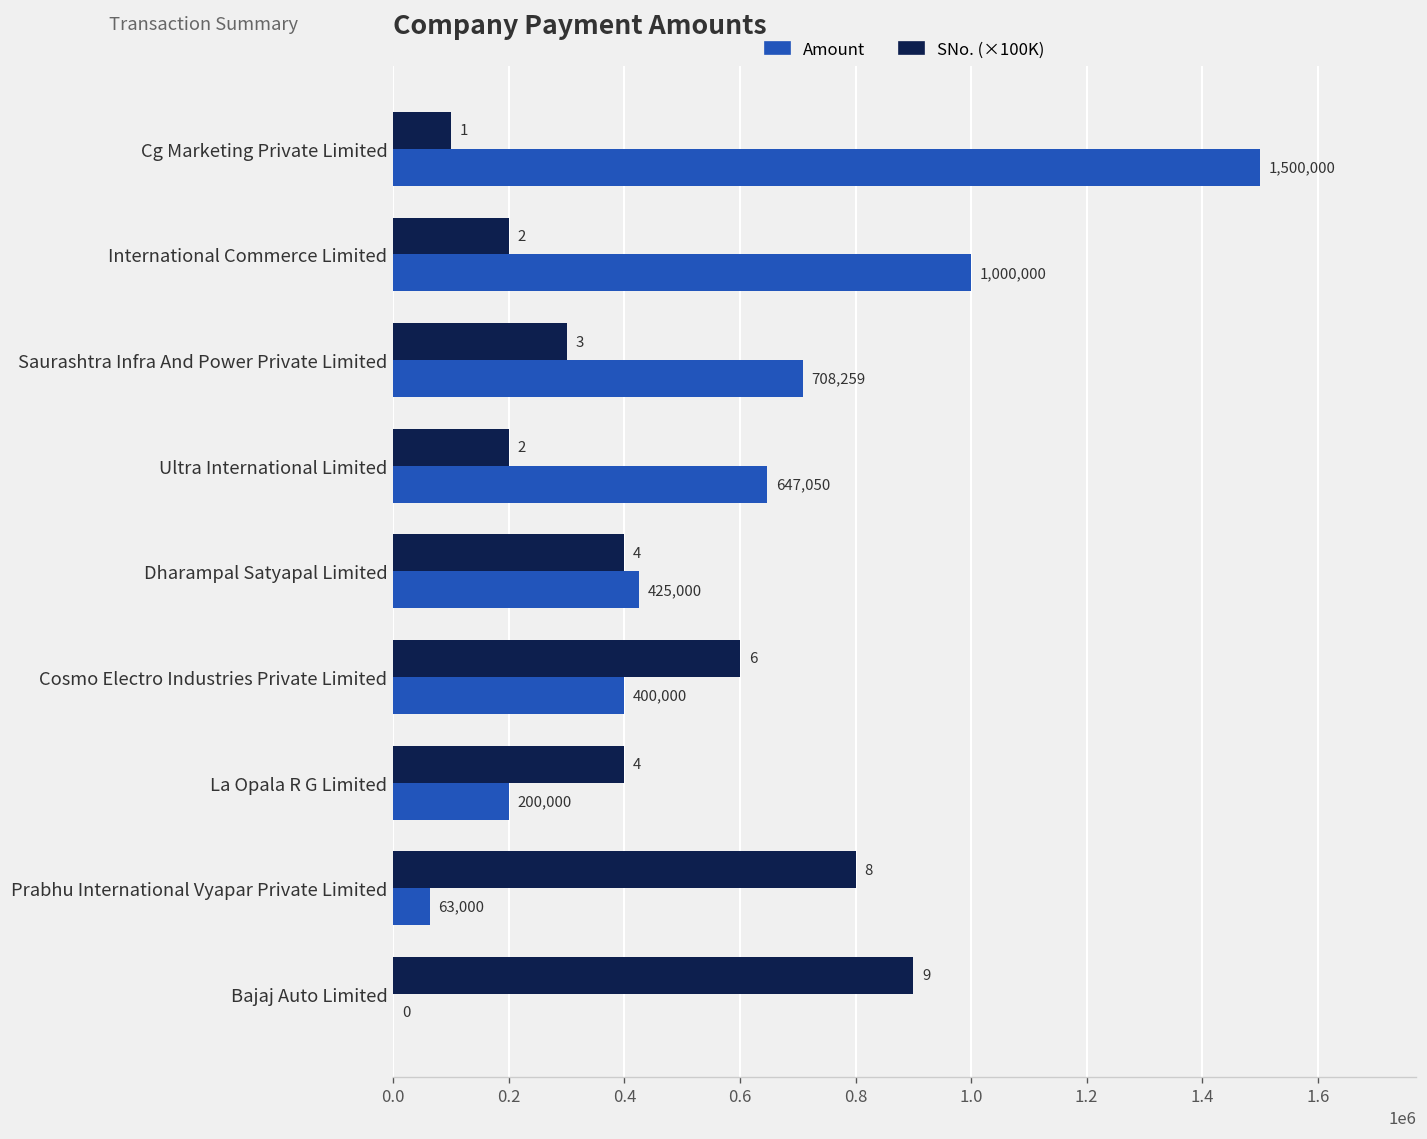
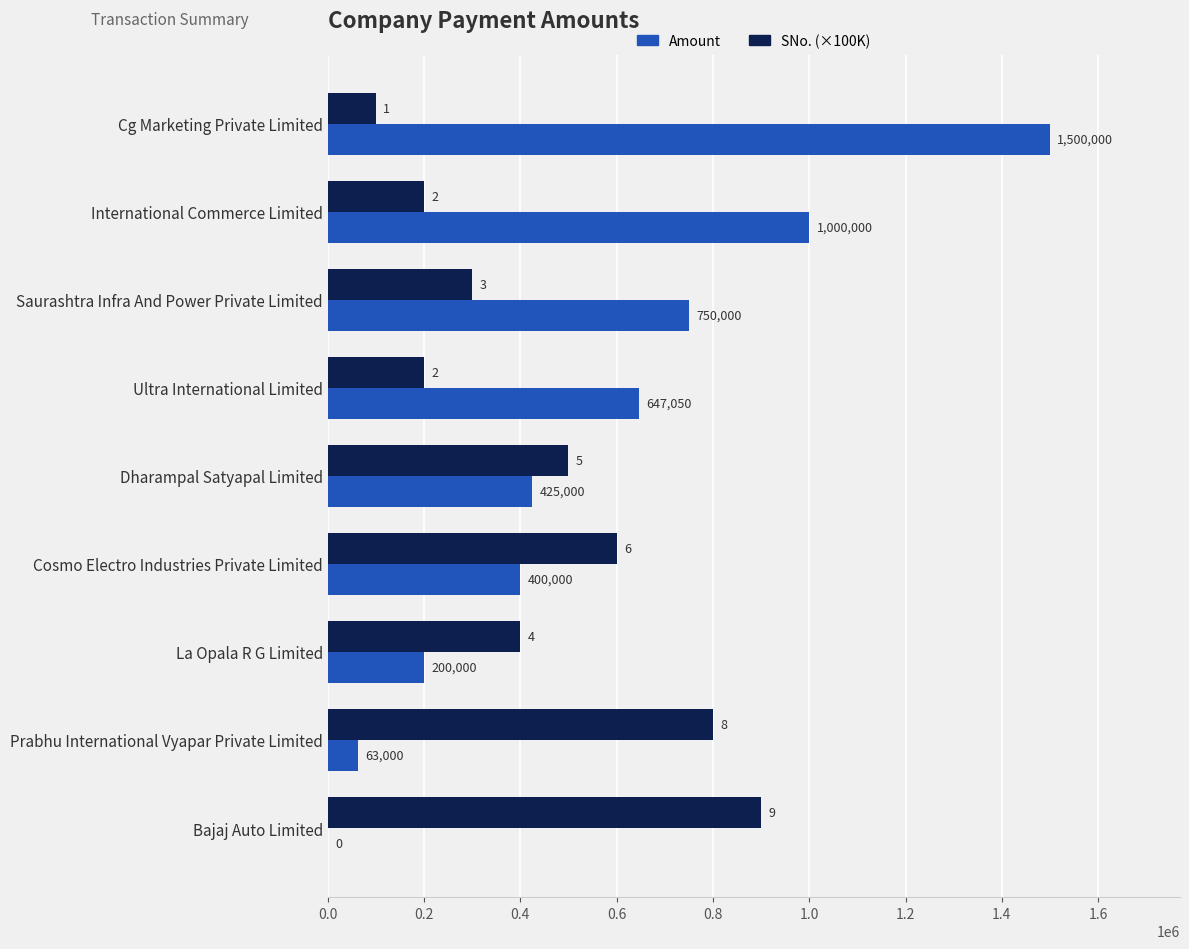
Amount, Saurashtra Infra And Power Private Limited: 708,259 -> 750,000
SNo. (×100K), Dharampal Satyapal Limited: 4 -> 5
